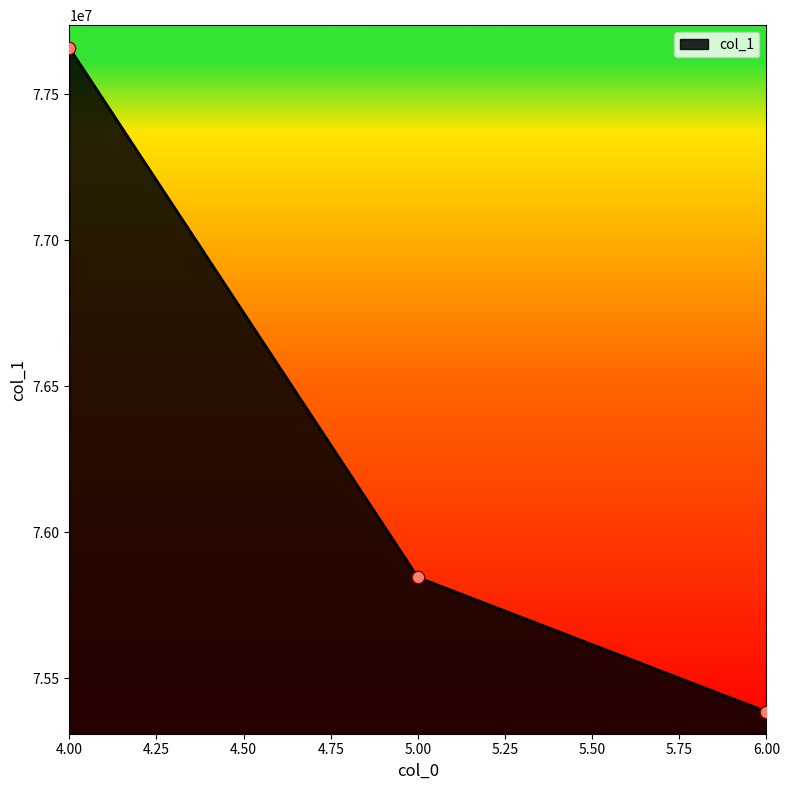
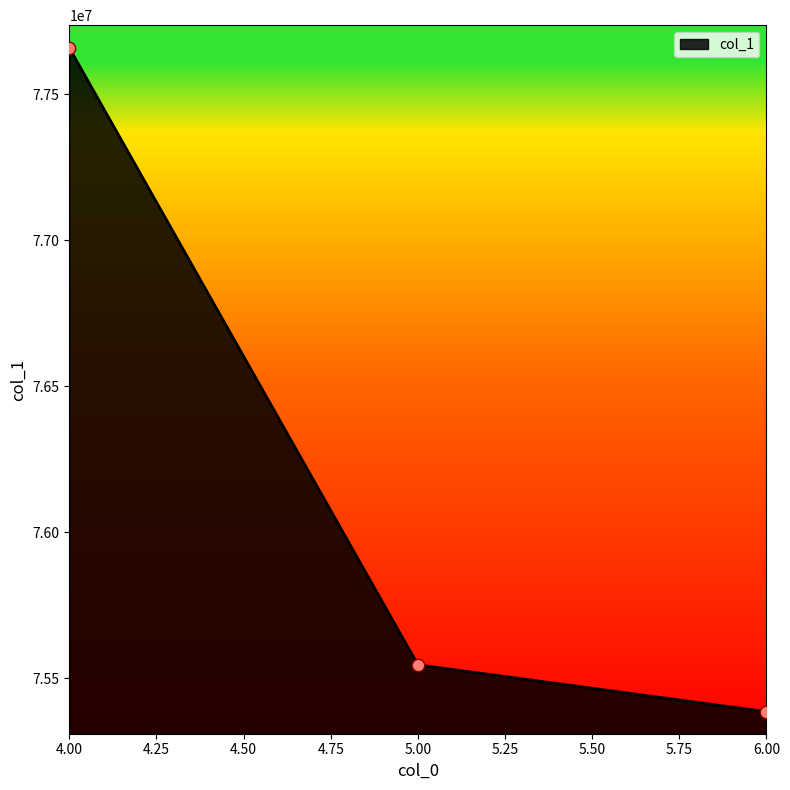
5.00: 75840000 -> 75550000
